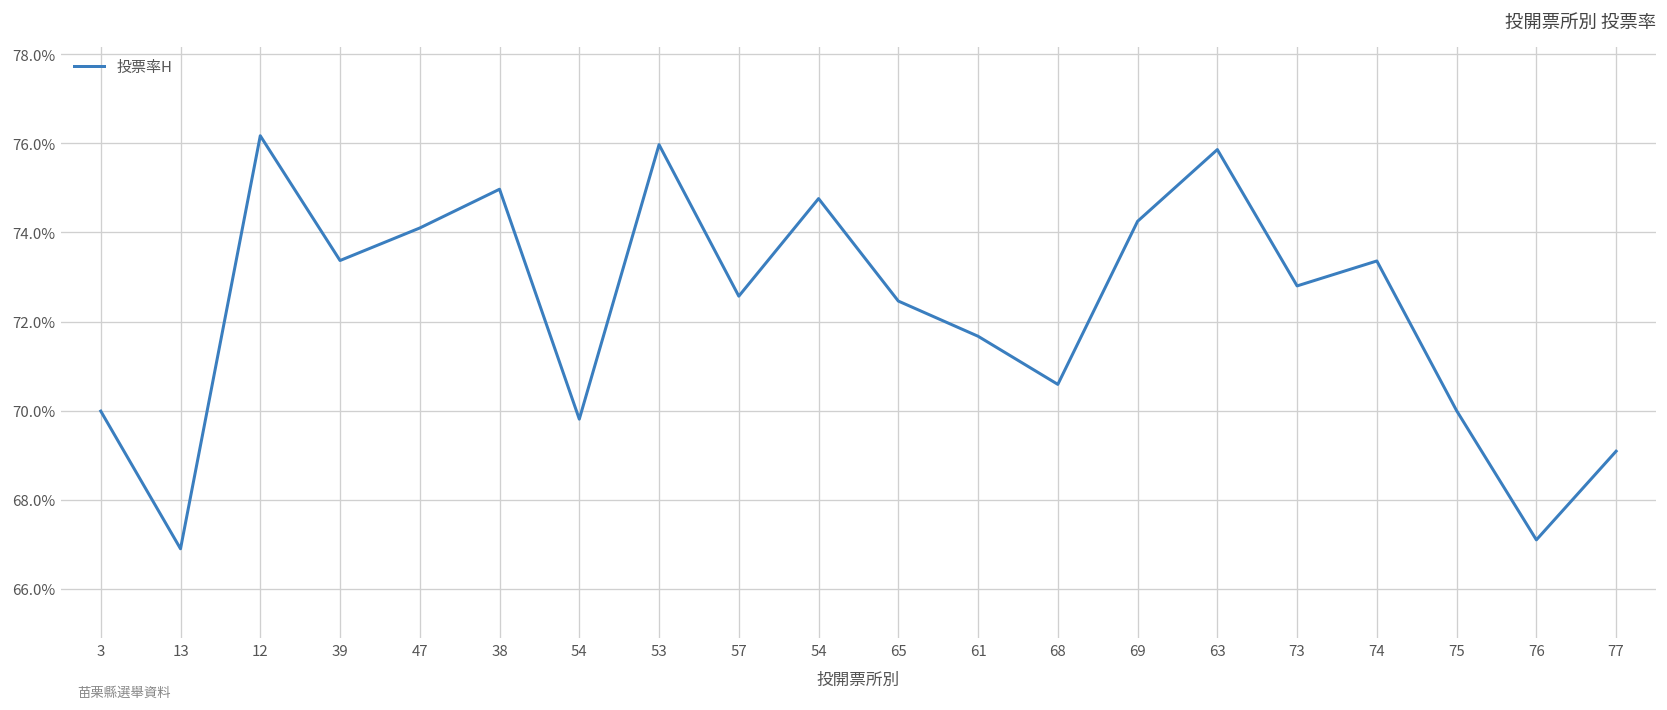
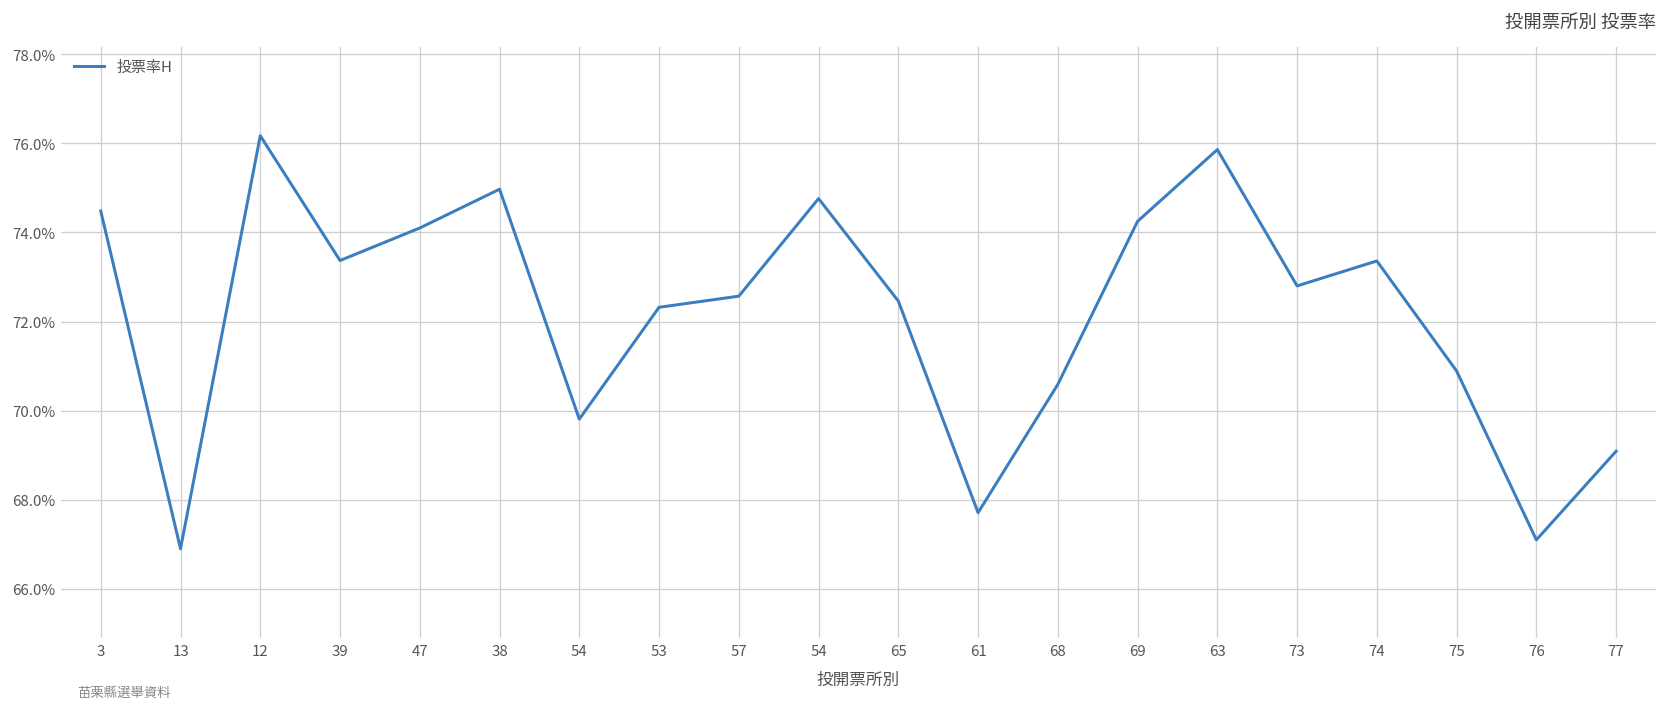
3: 70.0% -> 74.5%
53: 76.0% -> 72.3%
61: 71.7% -> 67.7%
75: 70.0% -> 70.9%
